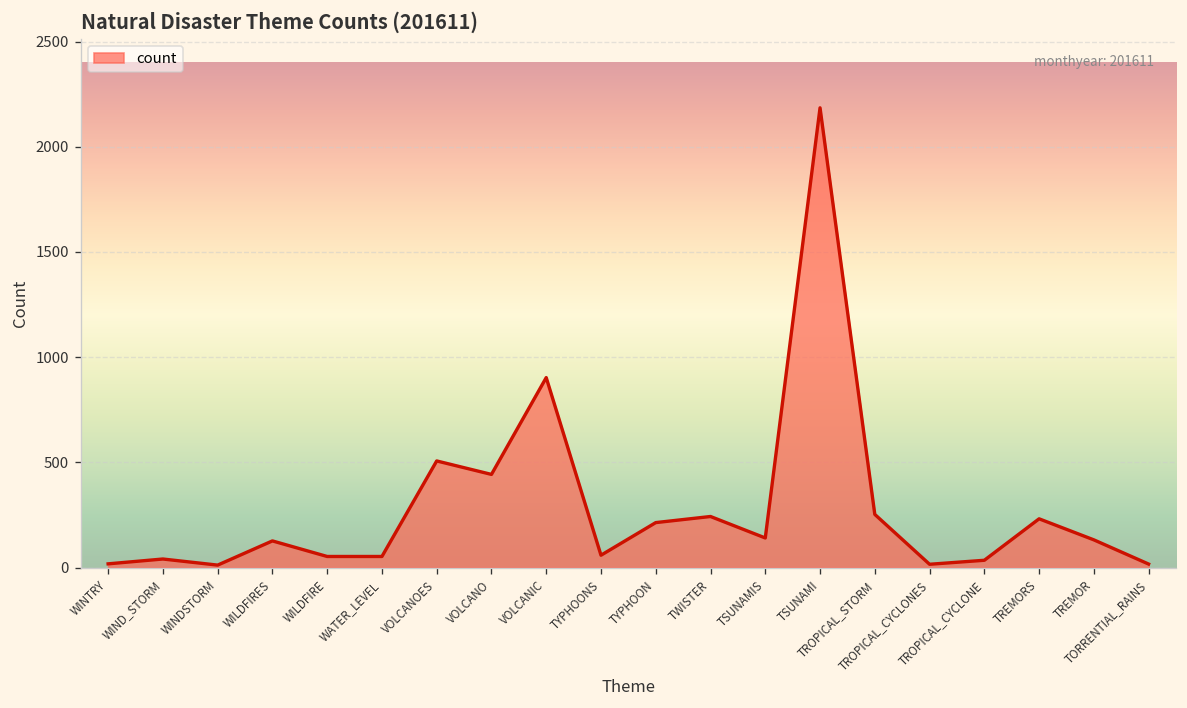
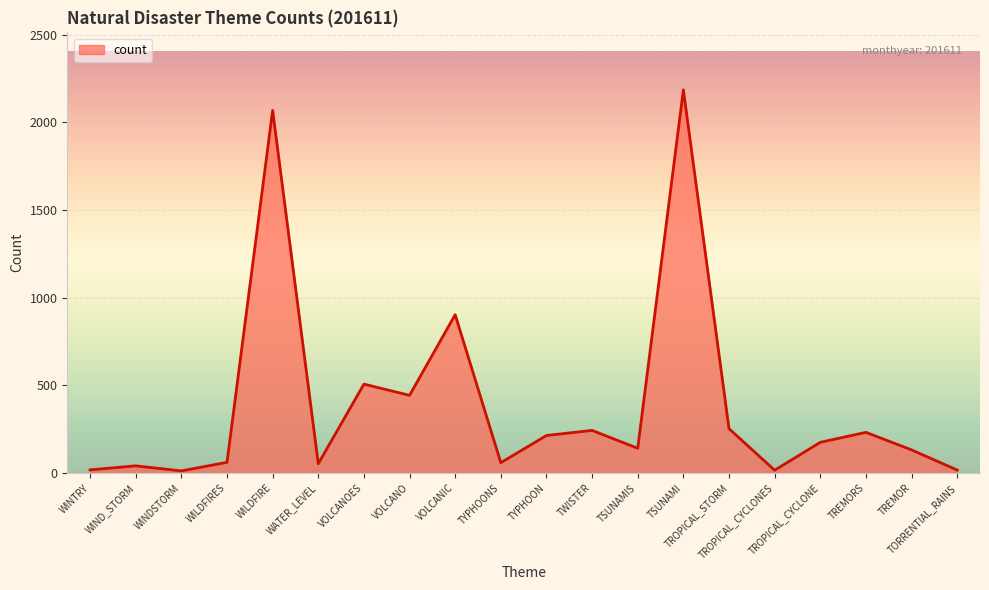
WILDFIRES: 130 -> 60
WILDFIRE: 50 -> 2070
TROPICAL_CYCLONE: 40 -> 180
